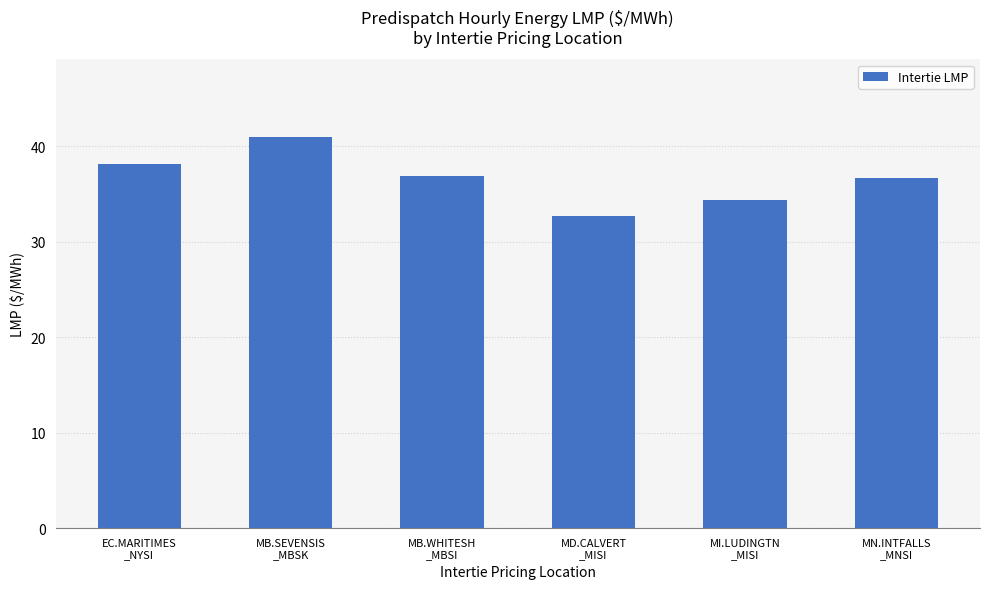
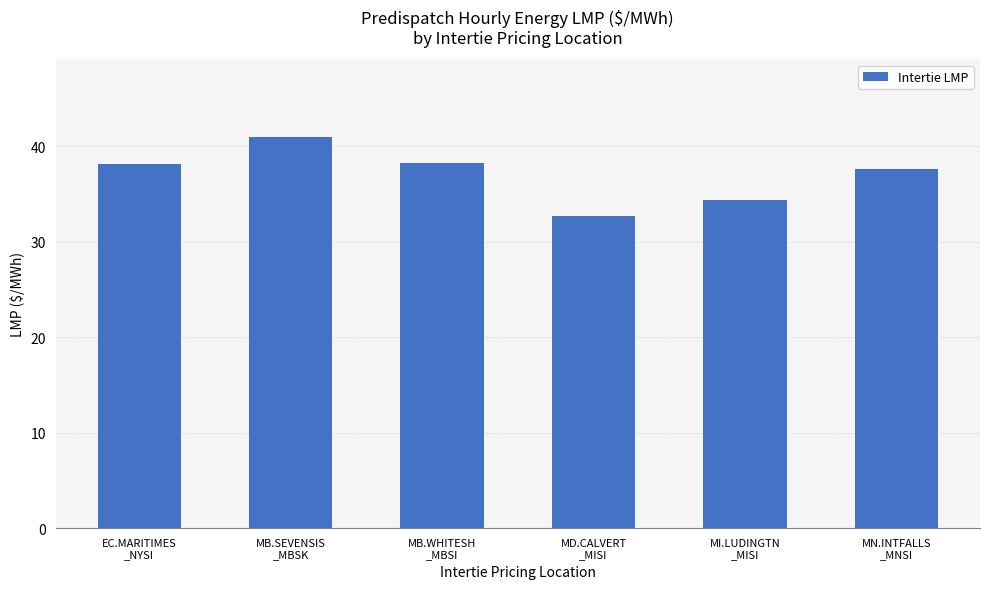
MB.WHITESH _MBSI: 37 -> 38
MN.INTFALLS _MNSI: 37 -> 38
